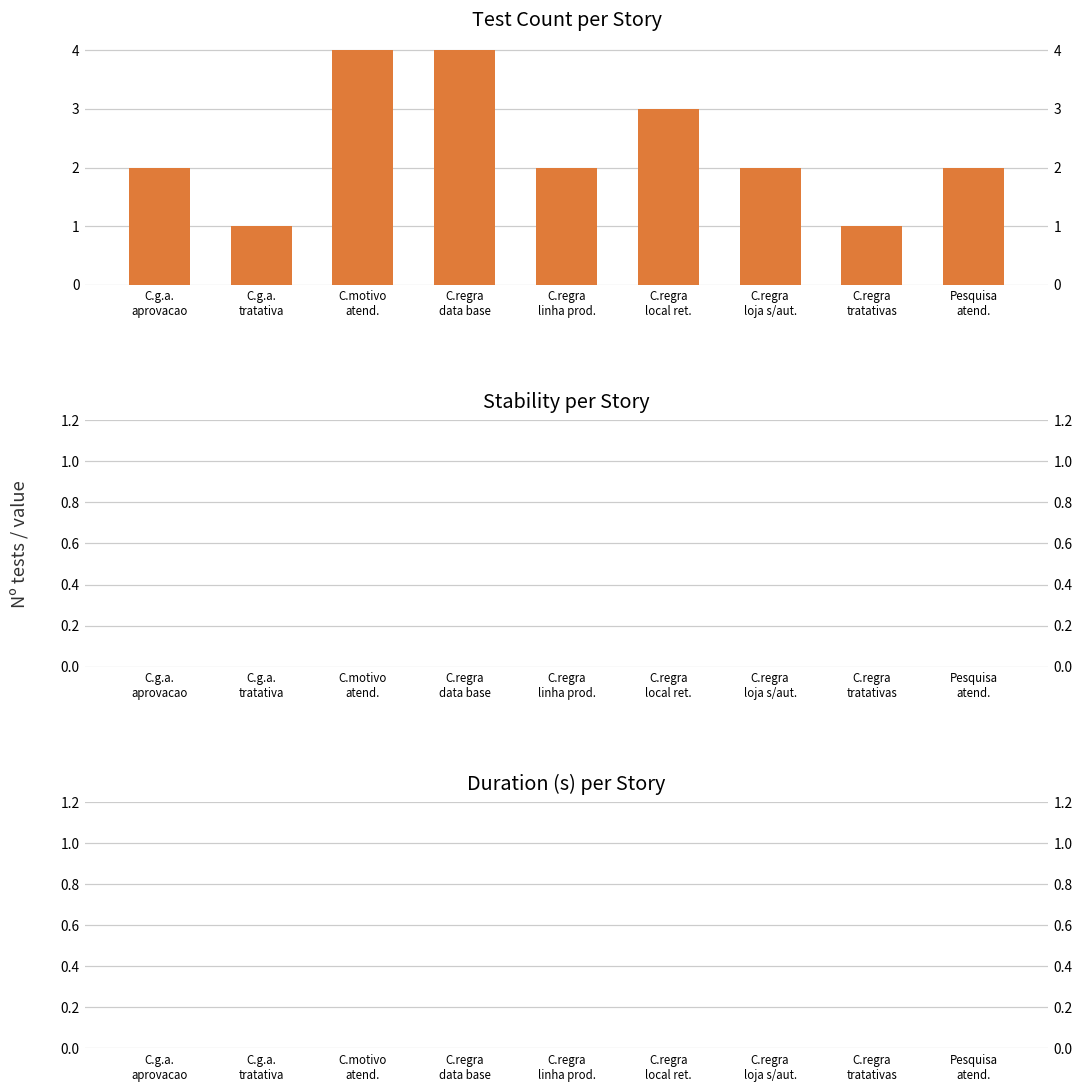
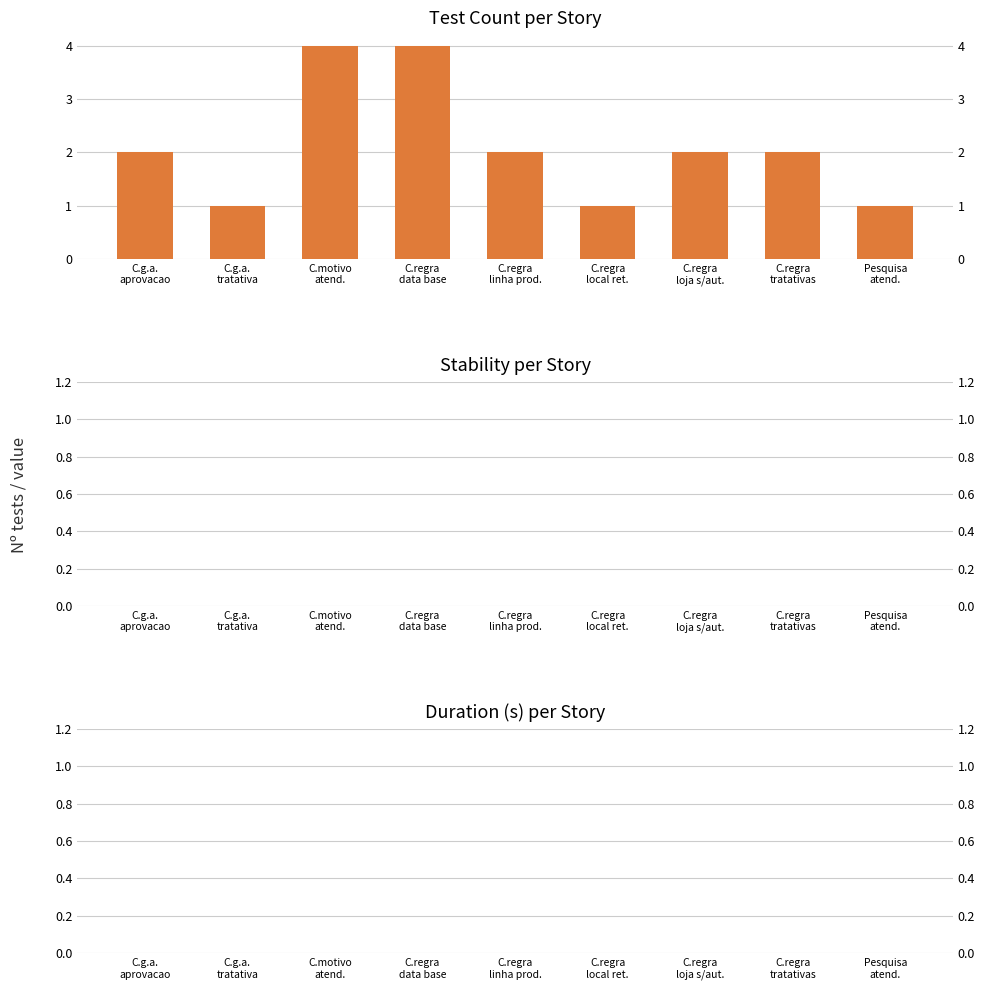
Test Count per Story, C.regra local ret.: 3 -> 1
Test Count per Story, C.regra tratativas: 1 -> 2
Test Count per Story, Pesquisa atend.: 2 -> 1
